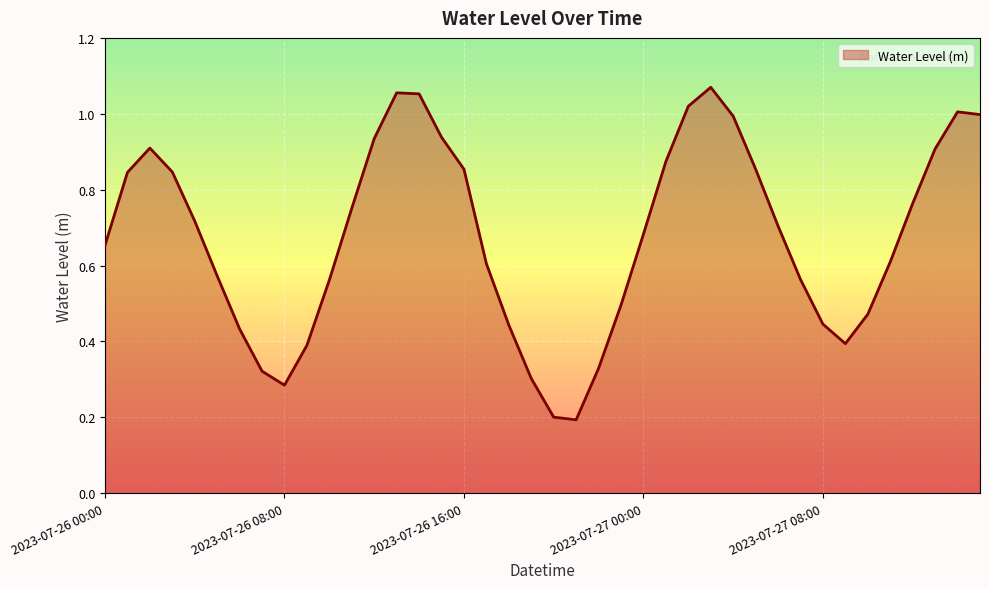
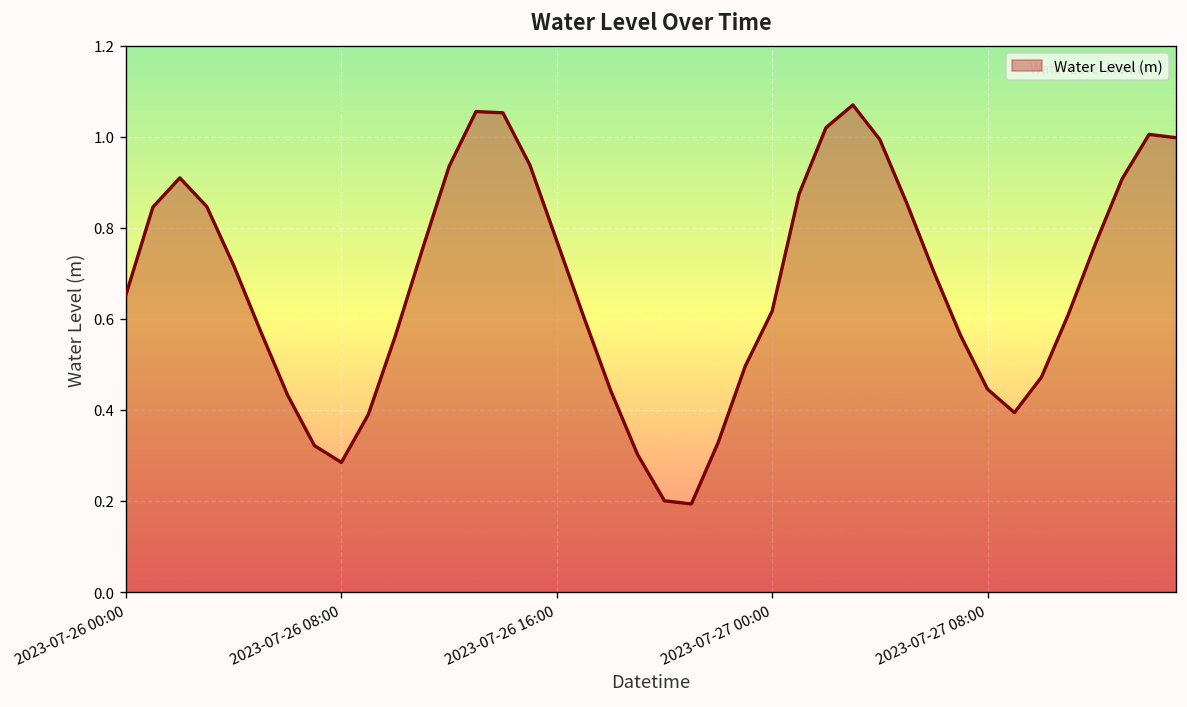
2023-07-26 16:00: 0.85 -> 0.77
2023-07-27 00:00: 0.68 -> 0.62
